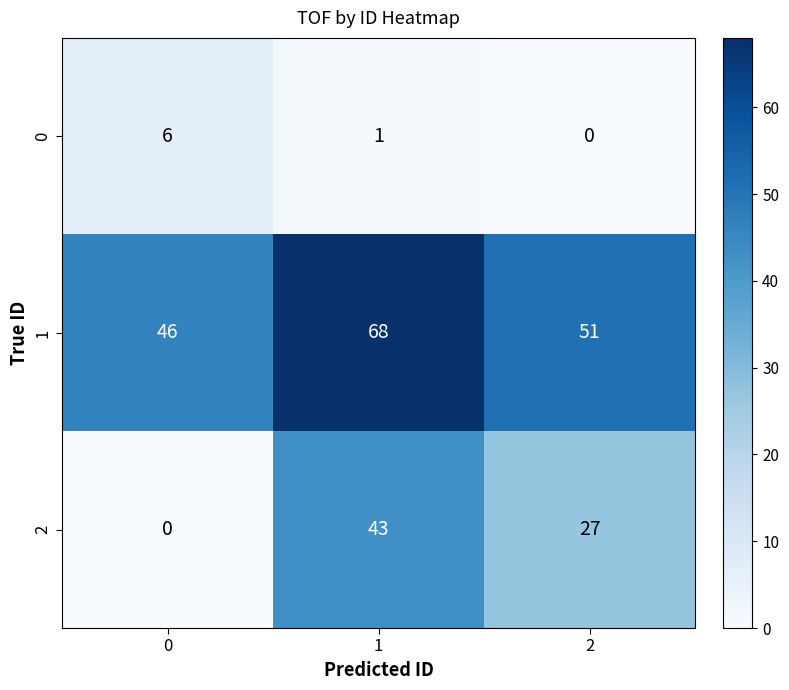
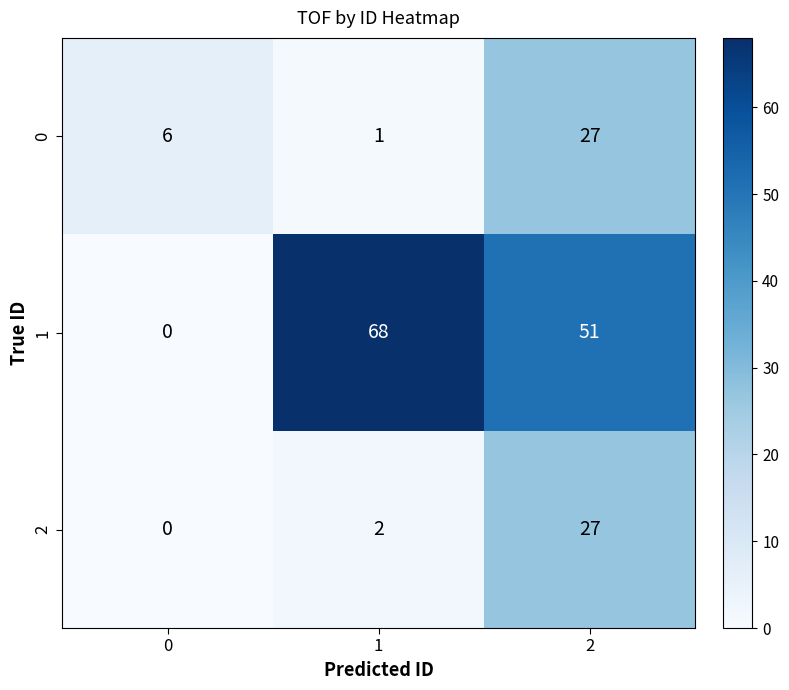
0, 2: 0 -> 27
1, 0: 46 -> 0
2, 1: 43 -> 2
